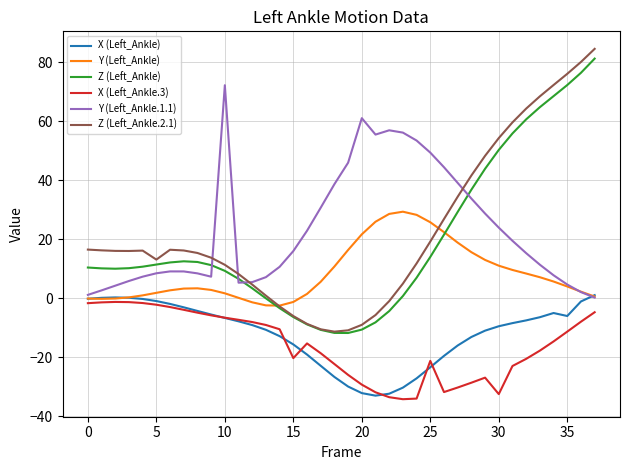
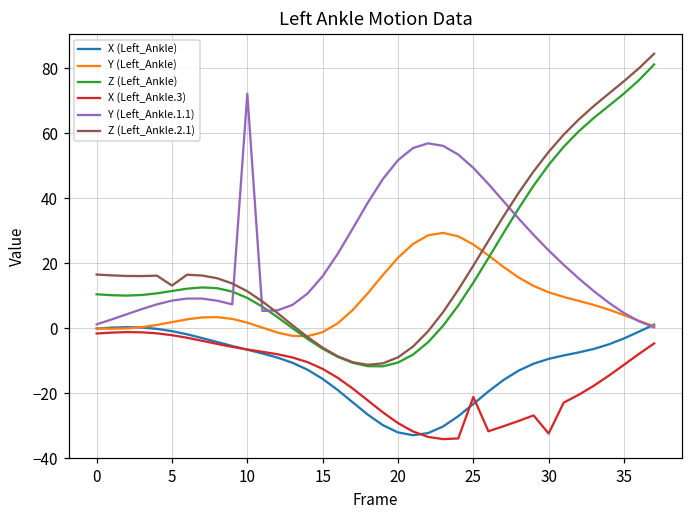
X (Left_Ankle.3), 15: -20 -> -13
Y (Left_Ankle.1.1), 20: 61 -> 52
X (Left_Ankle), 35: -6 -> -3
